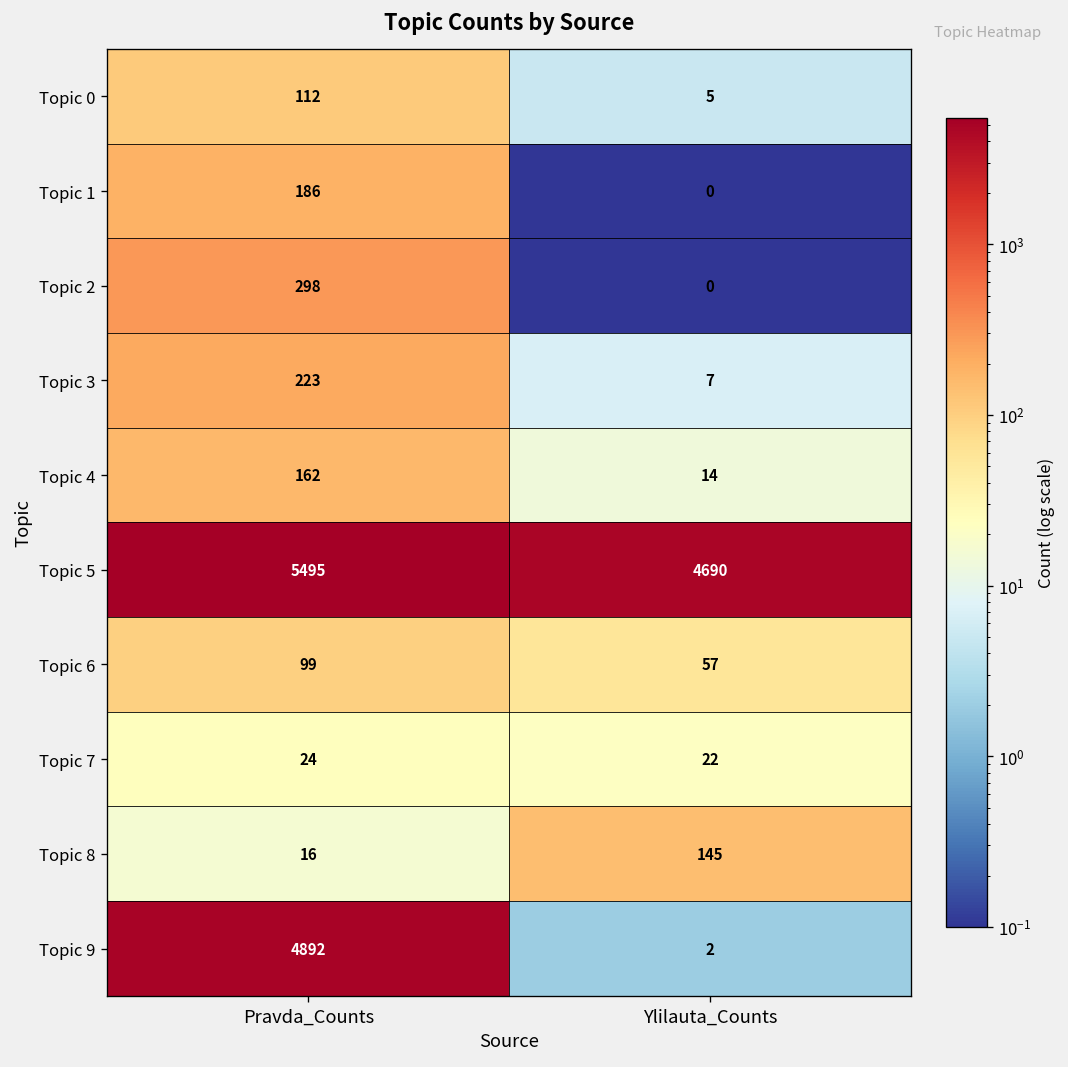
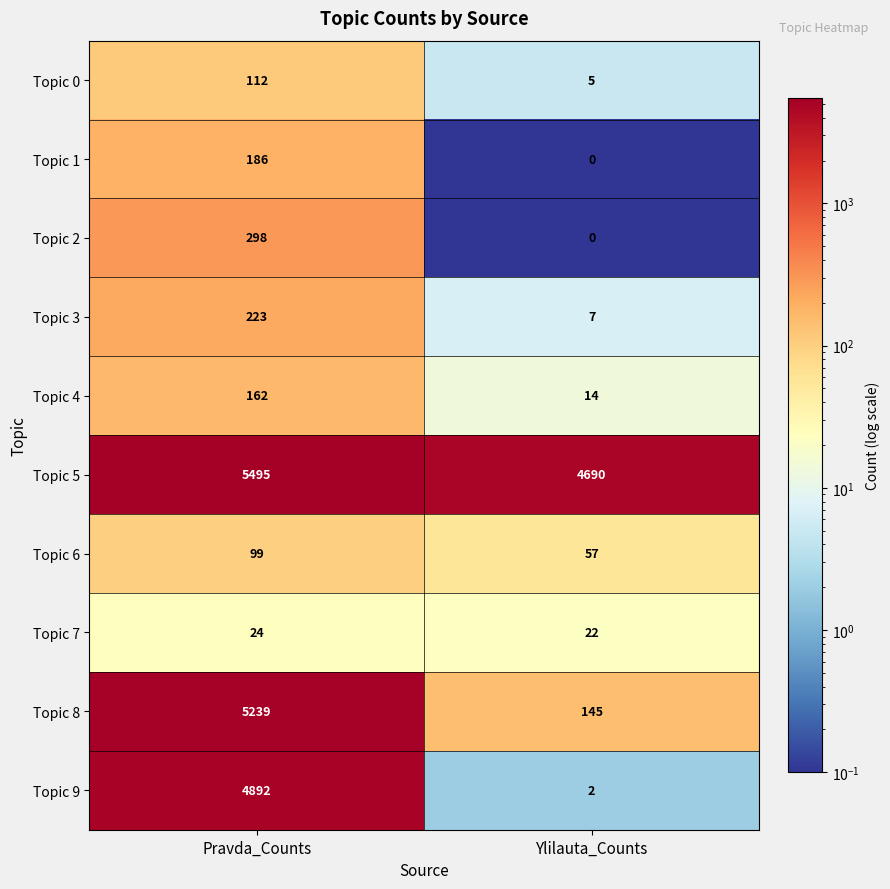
Topic 8, Pravda_Counts: 16 -> 5239
